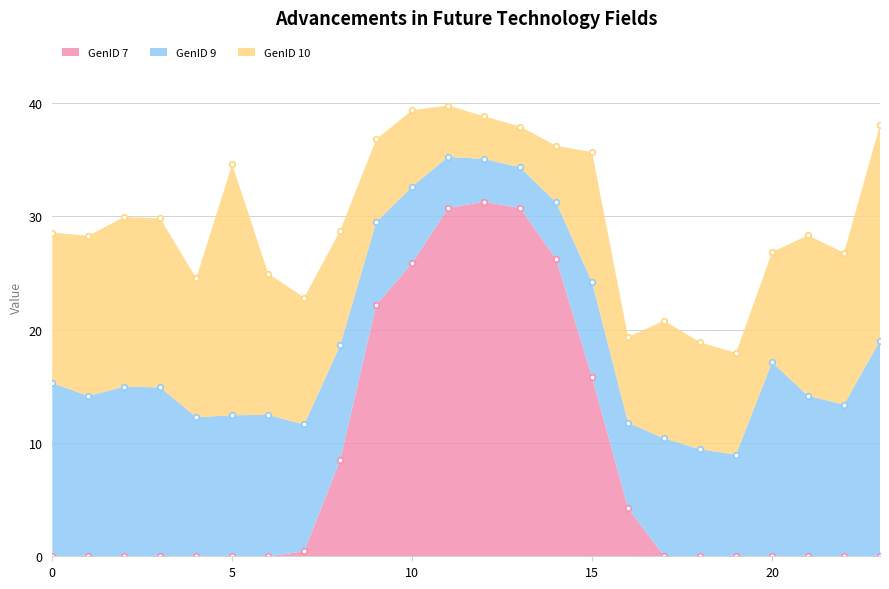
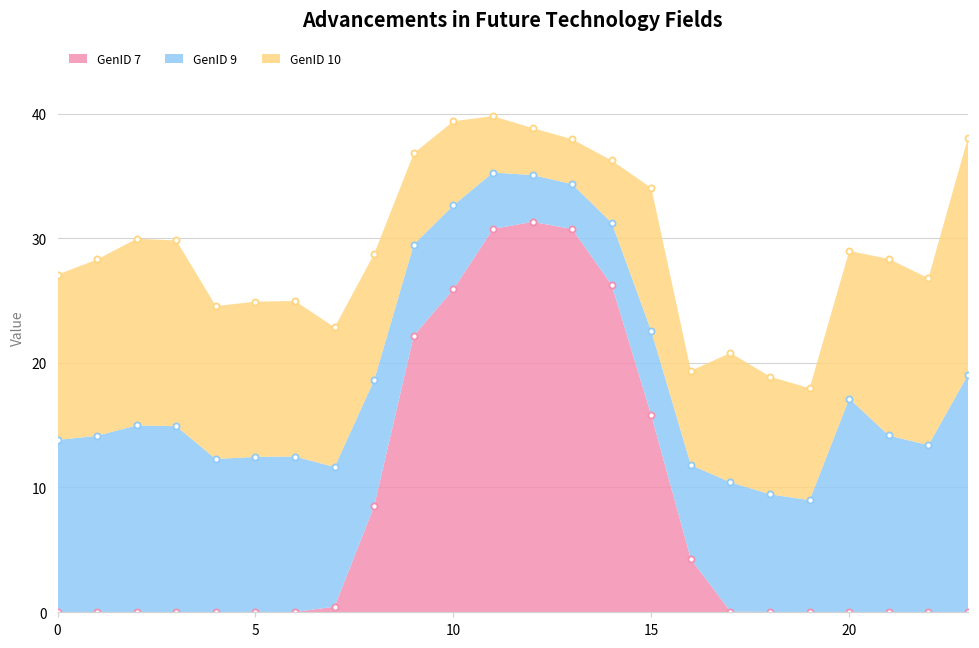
GenID 9, 0: 15.3 -> 13.8
GenID 10, 5: 22.2 -> 12.5
GenID 9, 15: 8.4 -> 6.8
GenID 10, 20: 9.7 -> 11.8
